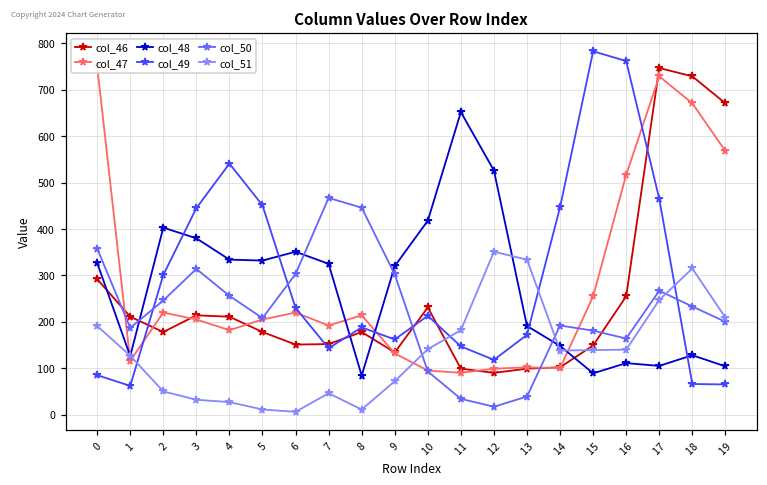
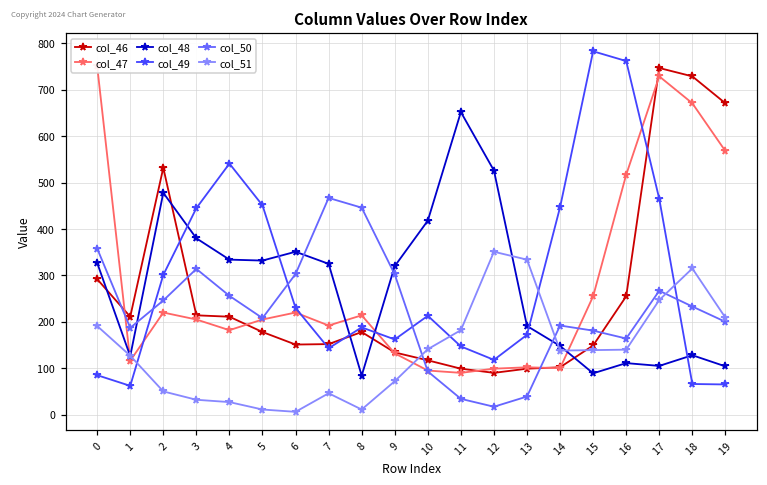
col_46, 2: 180 -> 530
col_48, 2: 400 -> 480
col_46, 10: 230 -> 120
